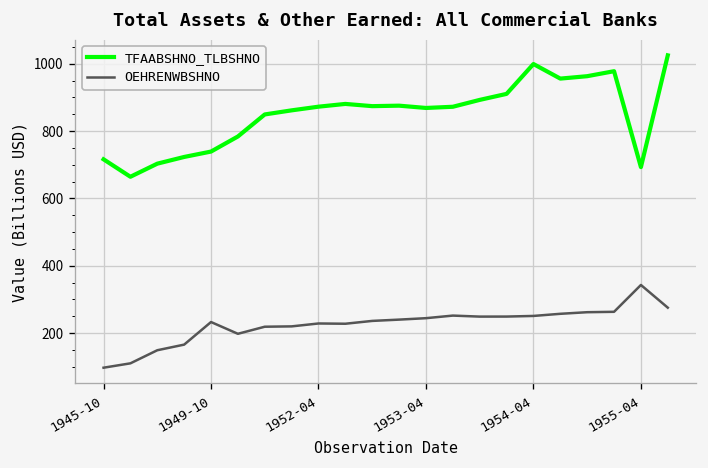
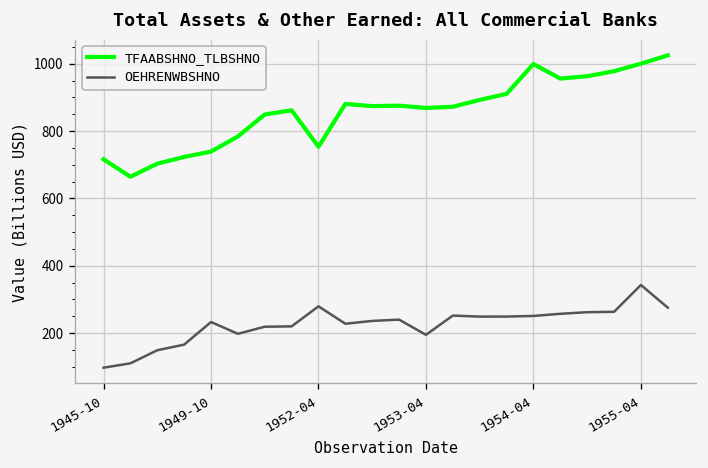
TFAABSHNO_TLBSHNO, 1952-04: 870 -> 750
OEHRENWBSHNO, 1952-04: 230 -> 280
OEHRENWBSHNO, 1953-04: 240 -> 200
TFAABSHNO_TLBSHNO, 1955-04: 690 -> 1000
